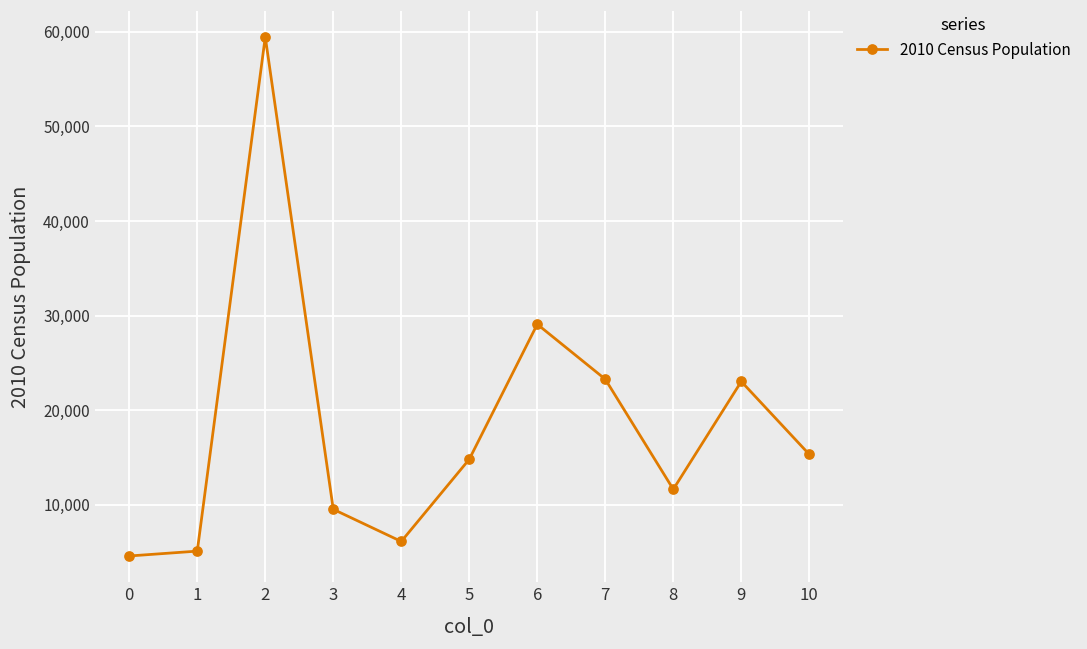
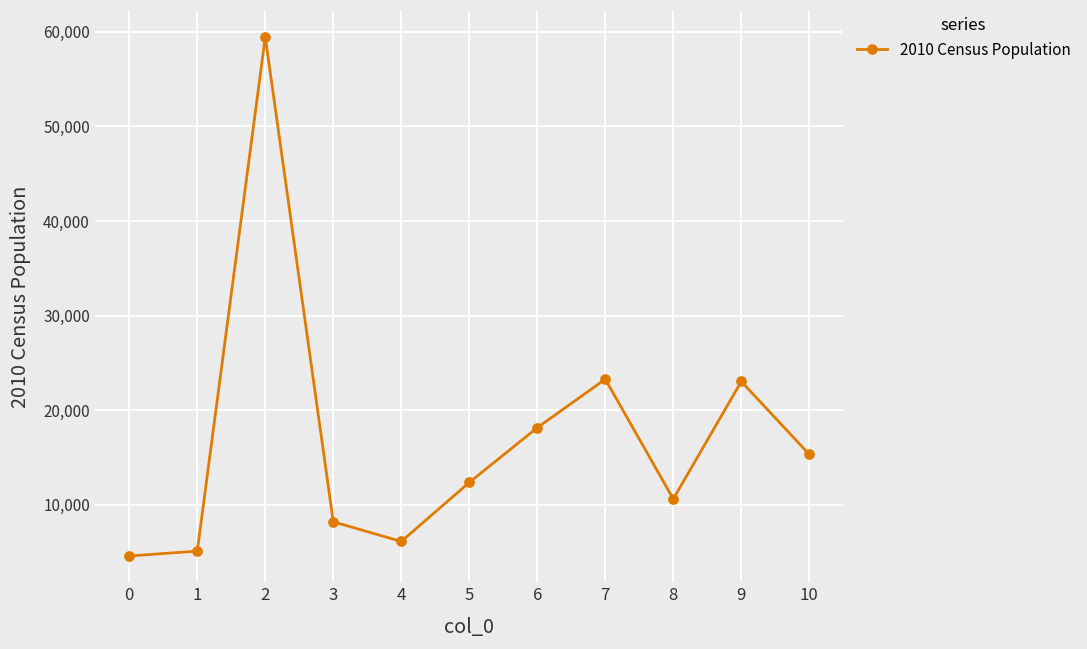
3: 10,000 -> 8,000
5: 15,000 -> 12,000
6: 29,000 -> 18,000
8: 12,000 -> 11,000
